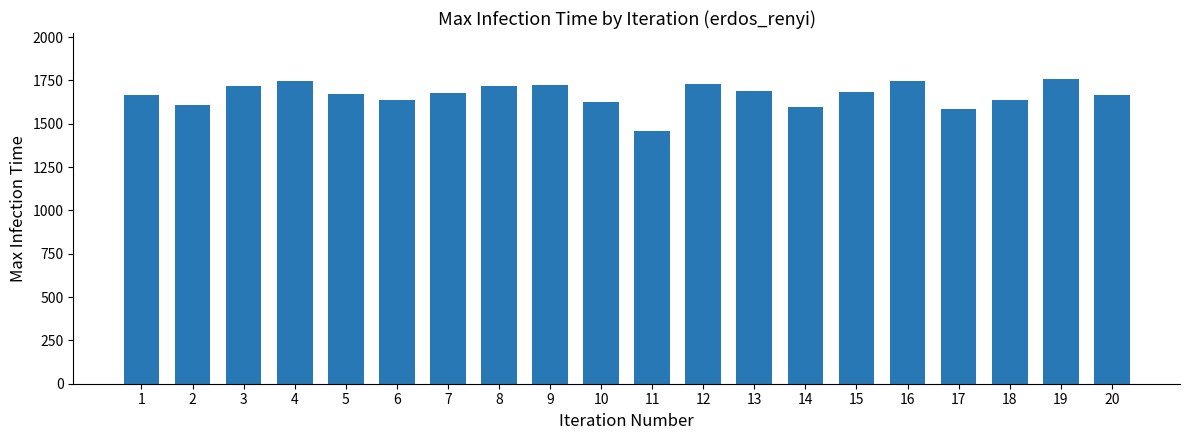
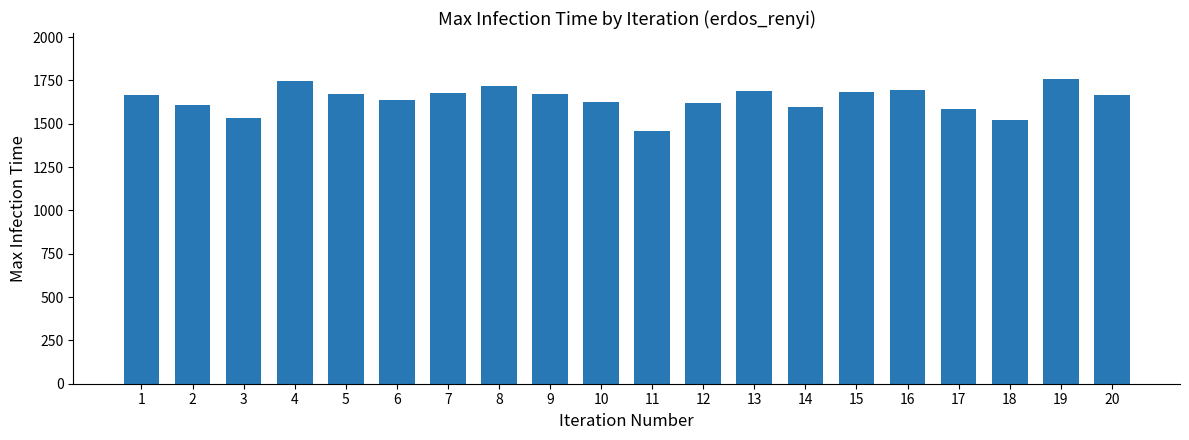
3: 1720 -> 1530
9: 1720 -> 1670
12: 1730 -> 1620
16: 1750 -> 1700
18: 1640 -> 1520
